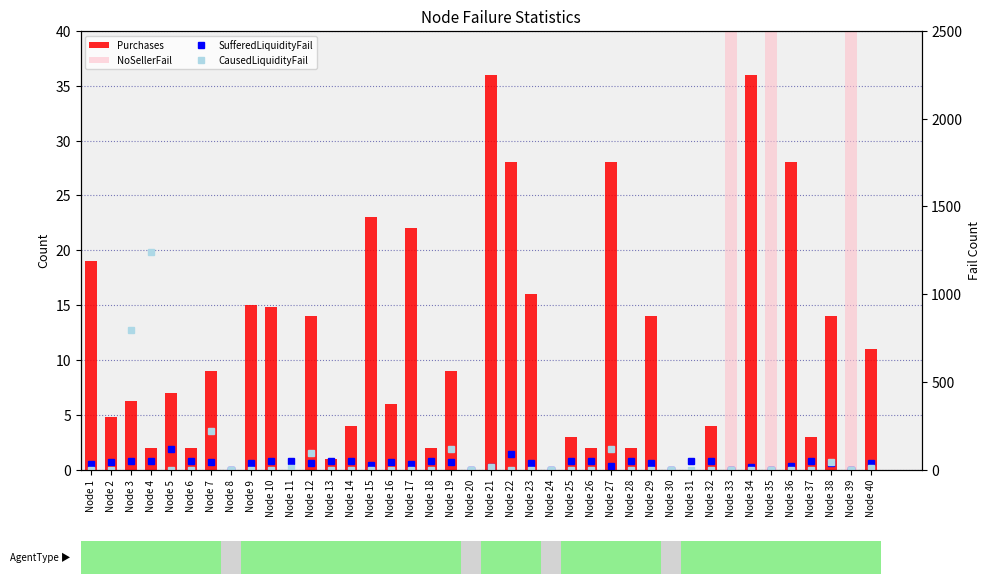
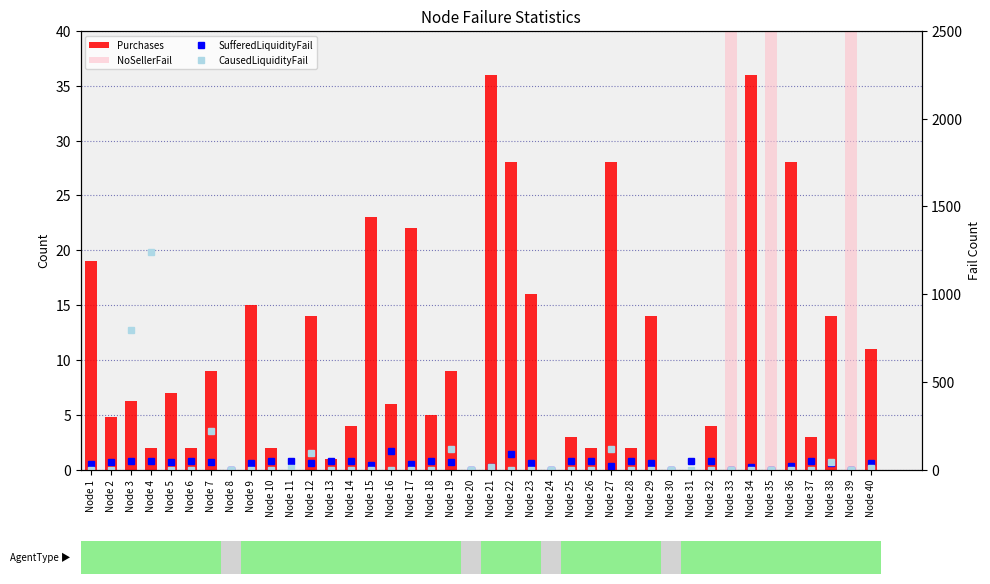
Purchases, Node 10: 14.8 -> 2.0
Purchases, Node 18: 2 -> 5
SufferedLiquidityFail, Node 5: 120 -> 50
SufferedLiquidityFail, Node 16: 50 -> 110
